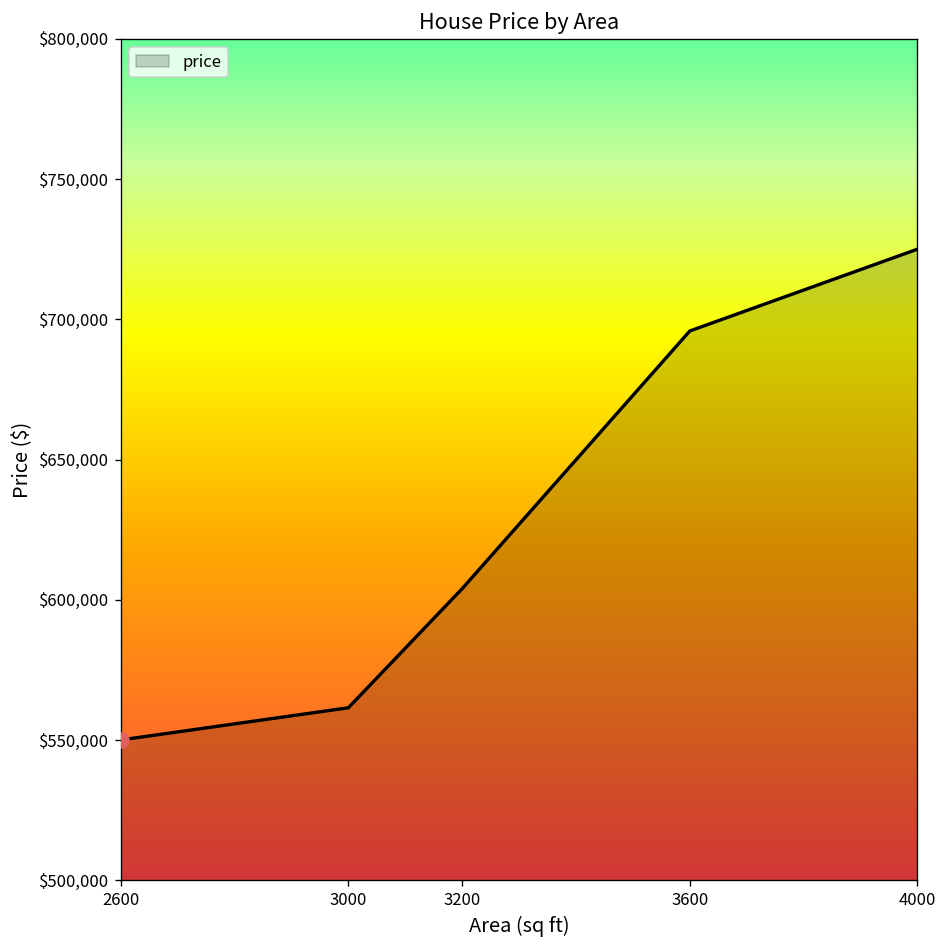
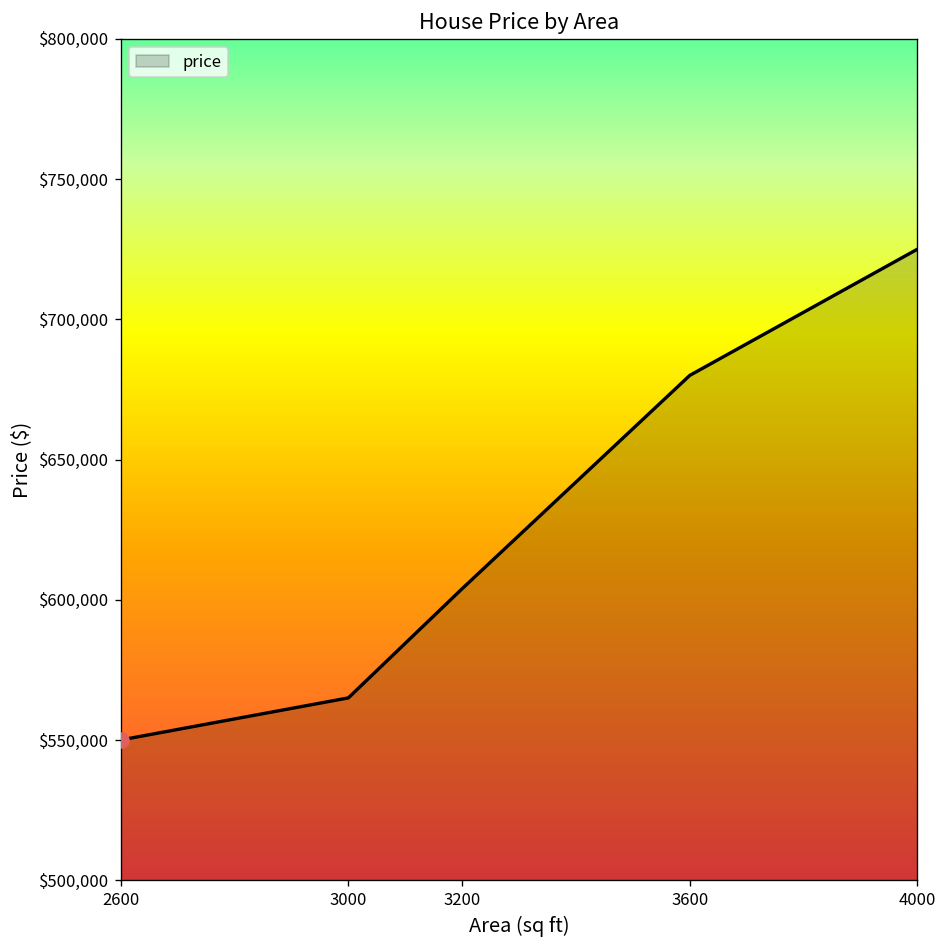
price, 3000: $561,000 -> $565,000
price, 3600: $696,000 -> $680,000
